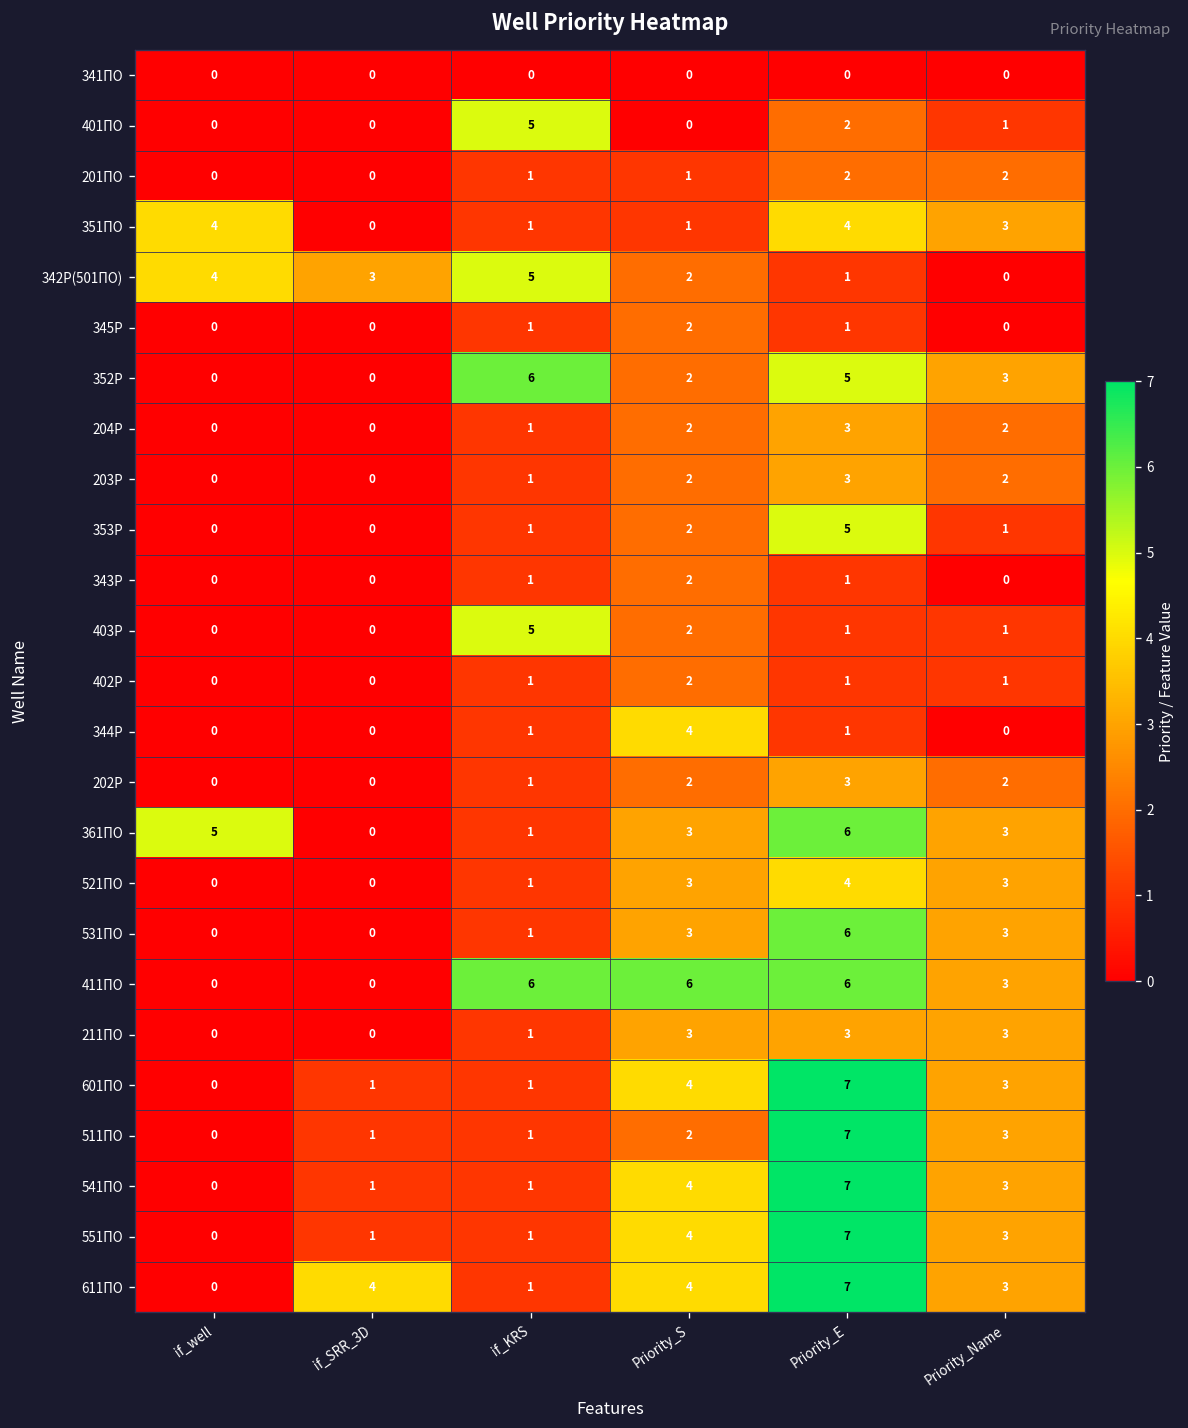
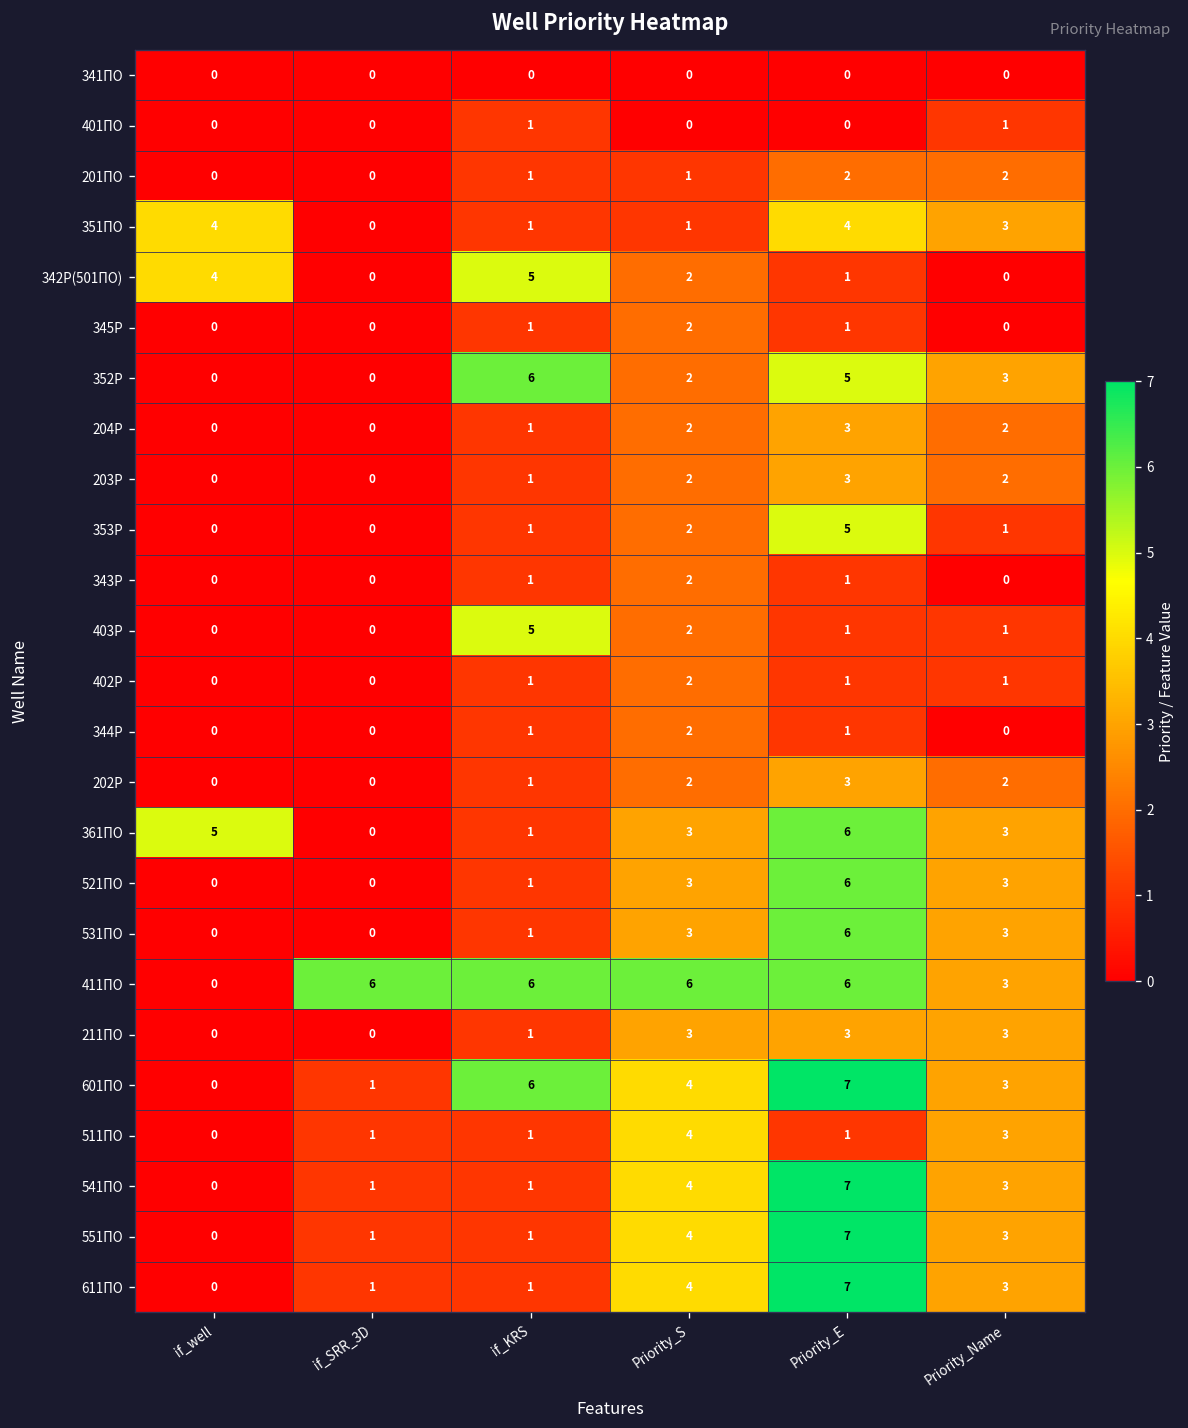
401ПО, if_KRS: 5 -> 1
401ПО, Priority_E: 2 -> 0
342Р(501ПО), if_SRR_3D: 3 -> 0
344Р, Priority_S: 4 -> 2
521ПО, Priority_E: 4 -> 6
411ПО, if_SRR_3D: 0 -> 6
601ПО, if_KRS: 1 -> 6
511ПО, Priority_S: 2 -> 4
511ПО, Priority_E: 7 -> 1
611ПО, if_SRR_3D: 4 -> 1
